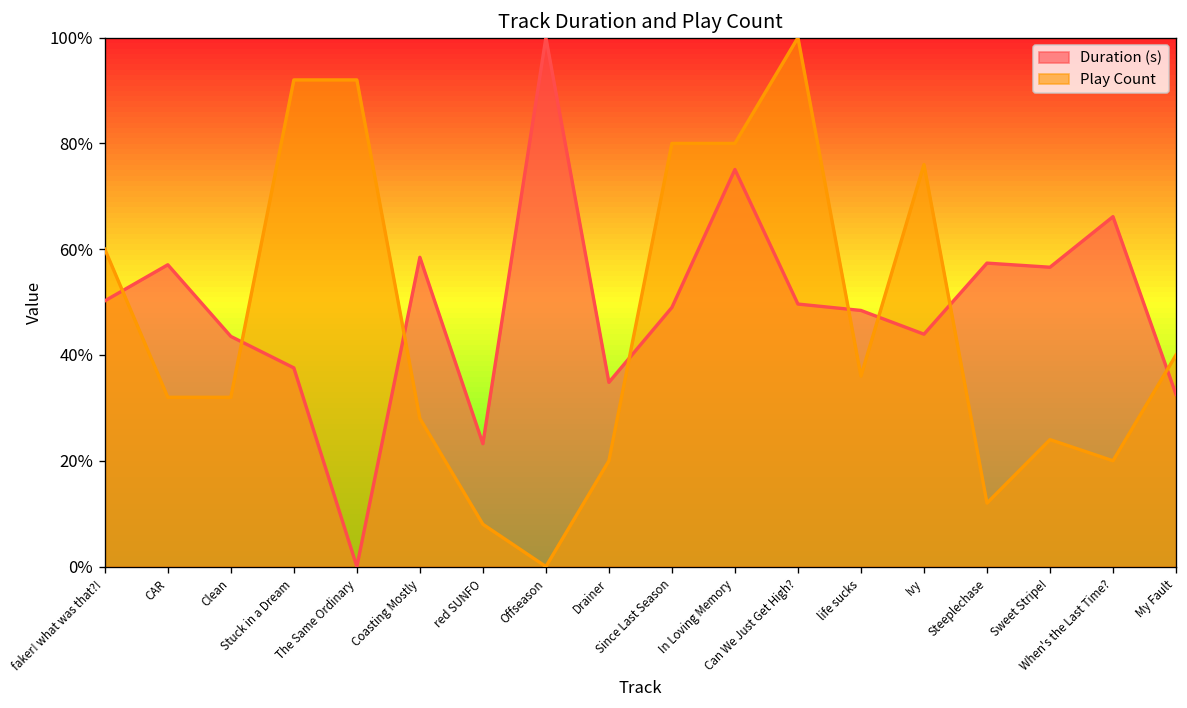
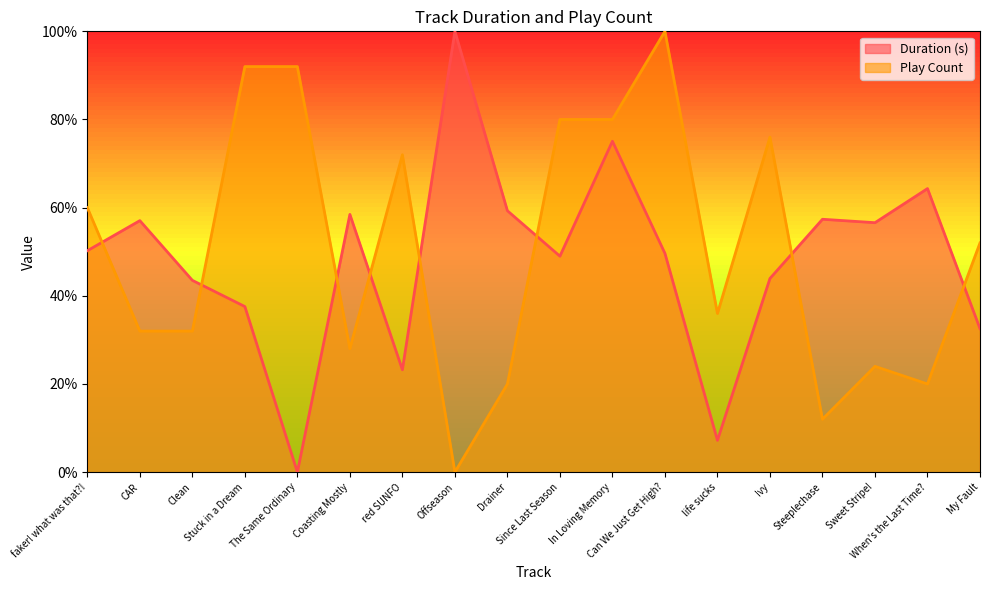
Play Count, red SUNFO: 8% -> 72%
Duration (s), Drainer: 35% -> 59%
Duration (s), life sucks: 48% -> 7%
Duration (s), When's the Last Time?: 66% -> 64%
Play Count, My Fault: 40% -> 52%
